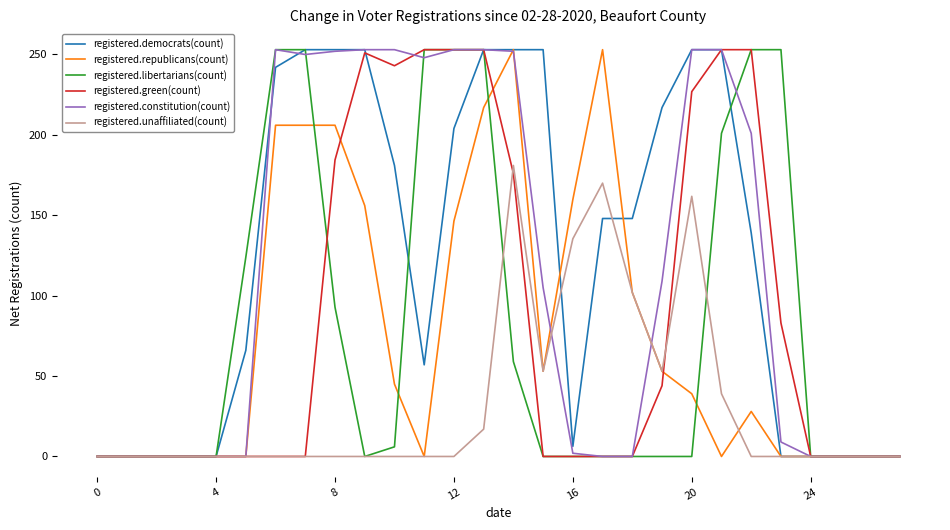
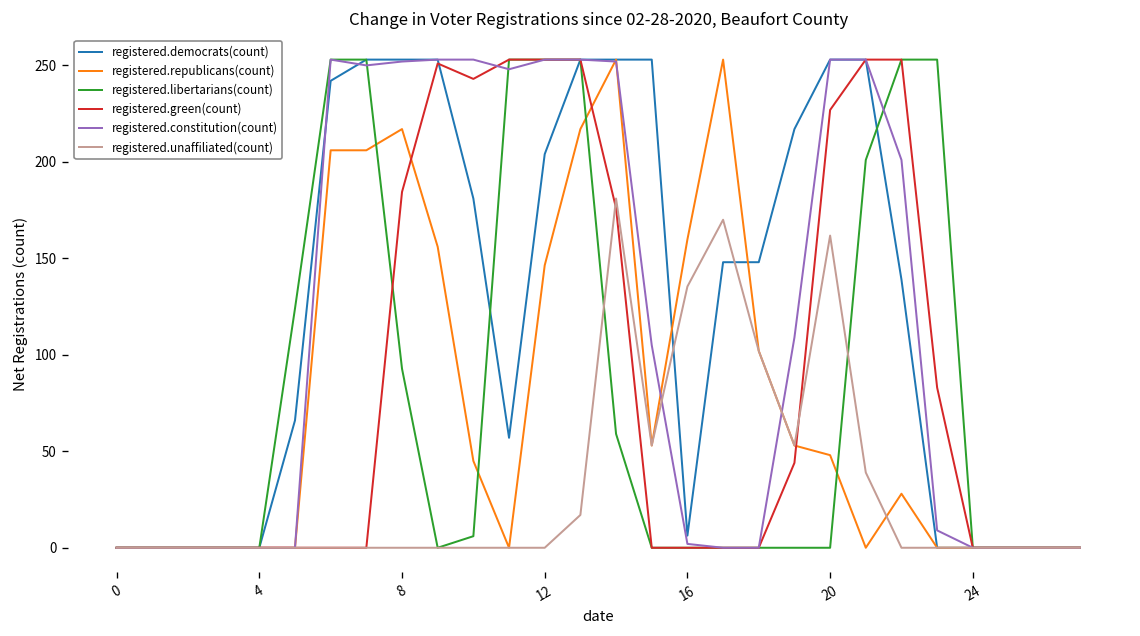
registered.republicans(count), 8: 206 -> 217
registered.republicans(count), 20: 39 -> 48
